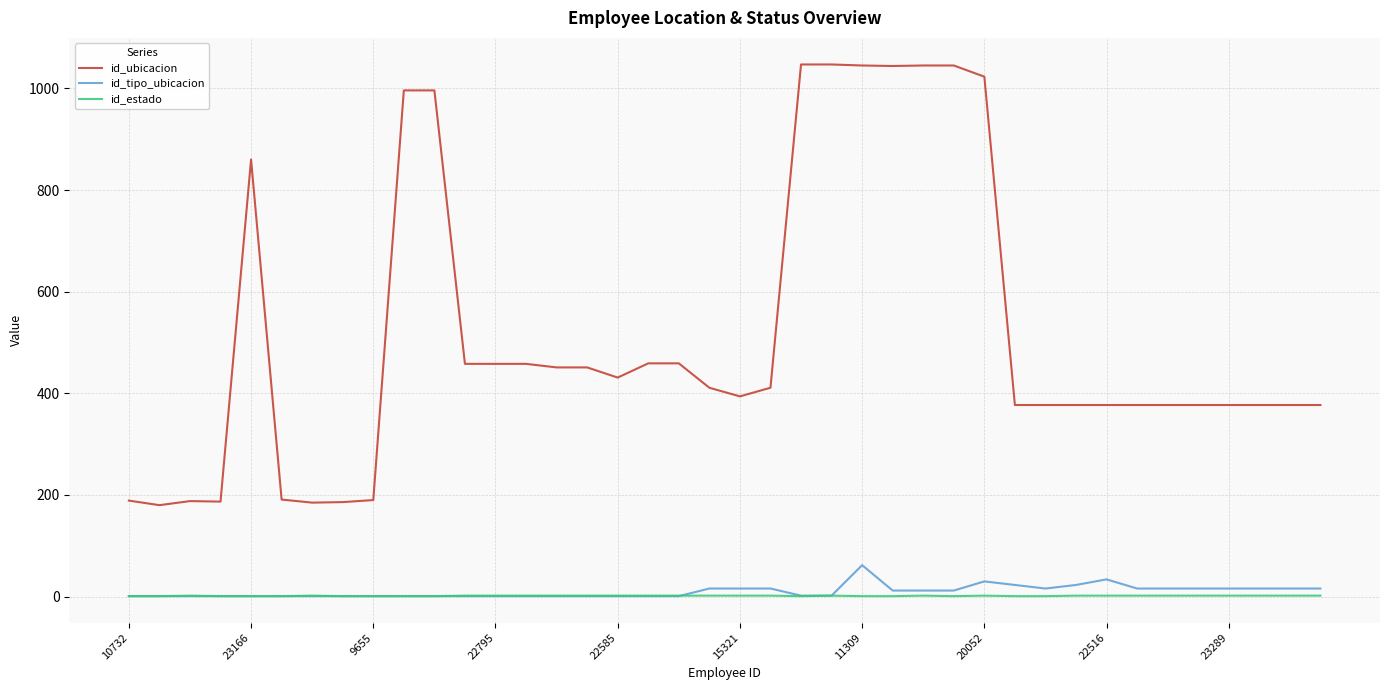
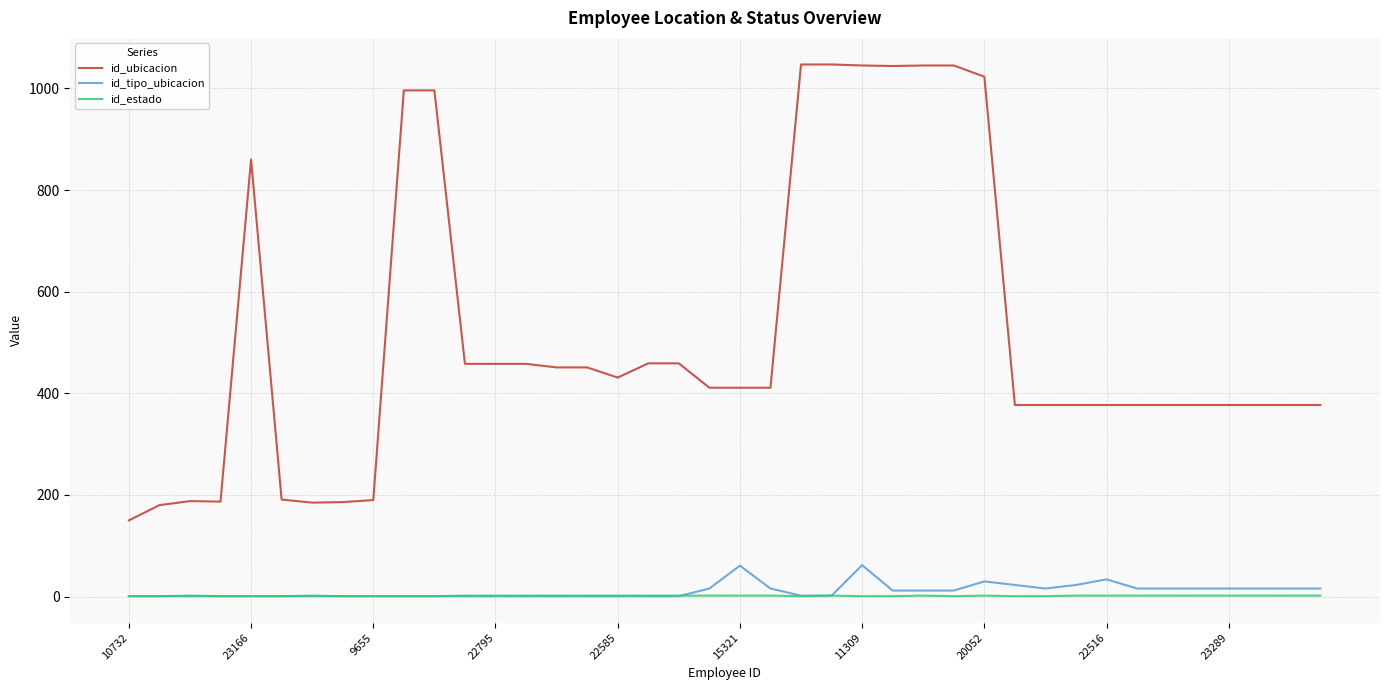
id_ubicacion, 10732: 190 -> 150
id_ubicacion, 15321: 390 -> 410
id_tipo_ubicacion, 15321: 20 -> 60
